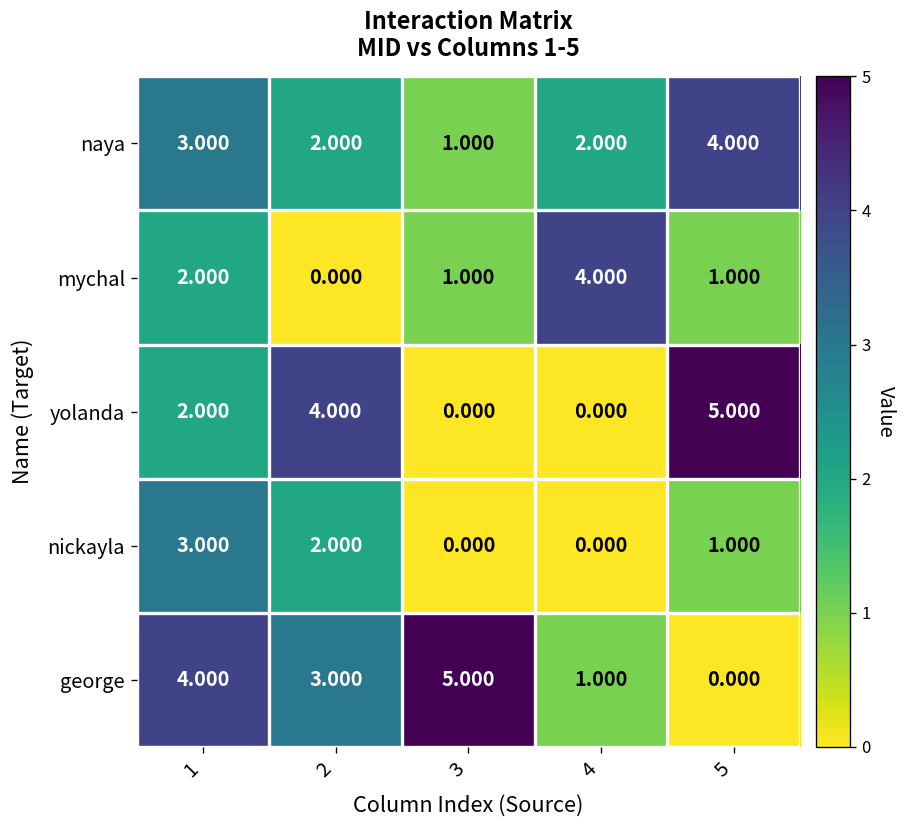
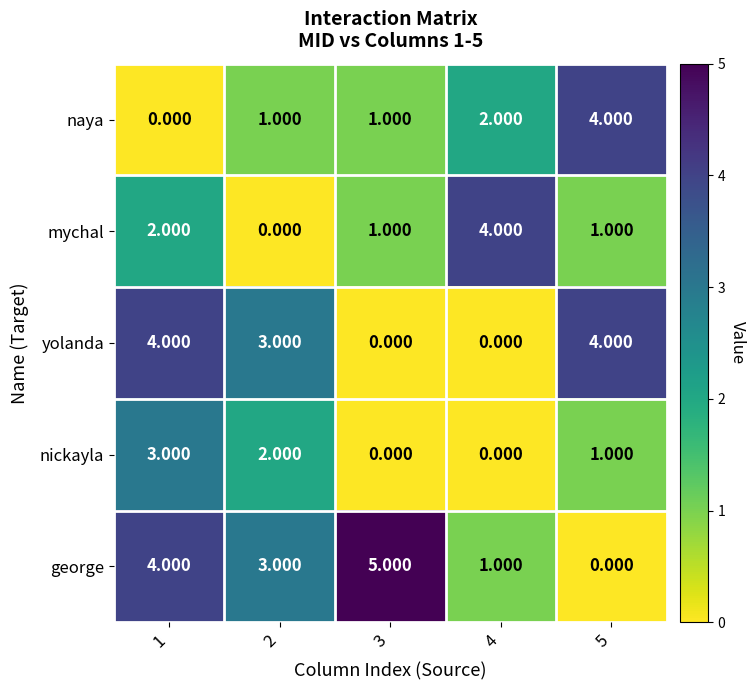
naya, 1: 3.000 -> 0.000
naya, 2: 2.000 -> 1.000
yolanda, 1: 2.000 -> 4.000
yolanda, 2: 4.000 -> 3.000
yolanda, 5: 5.000 -> 4.000
